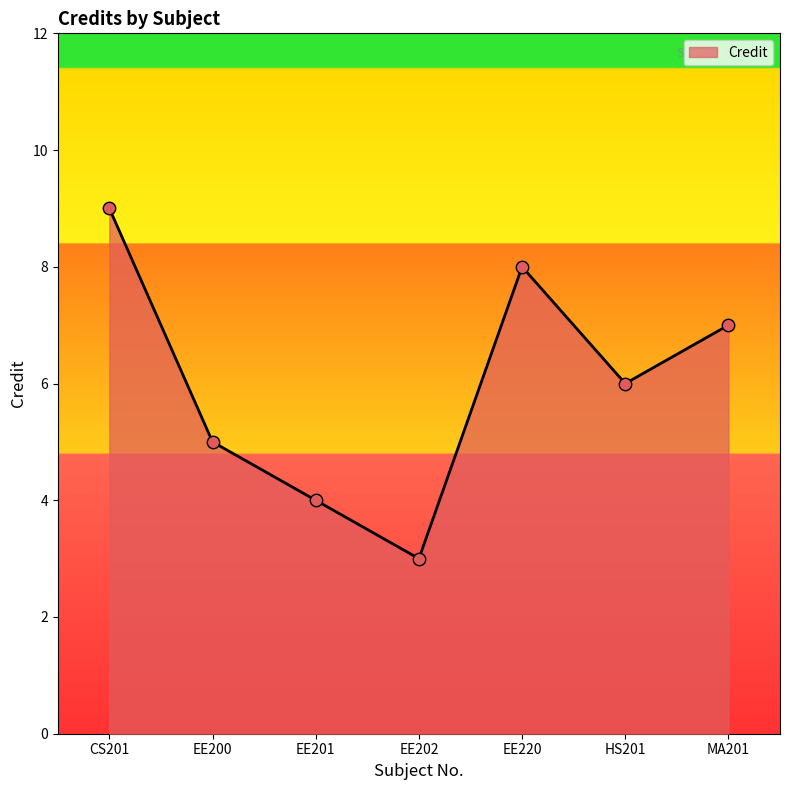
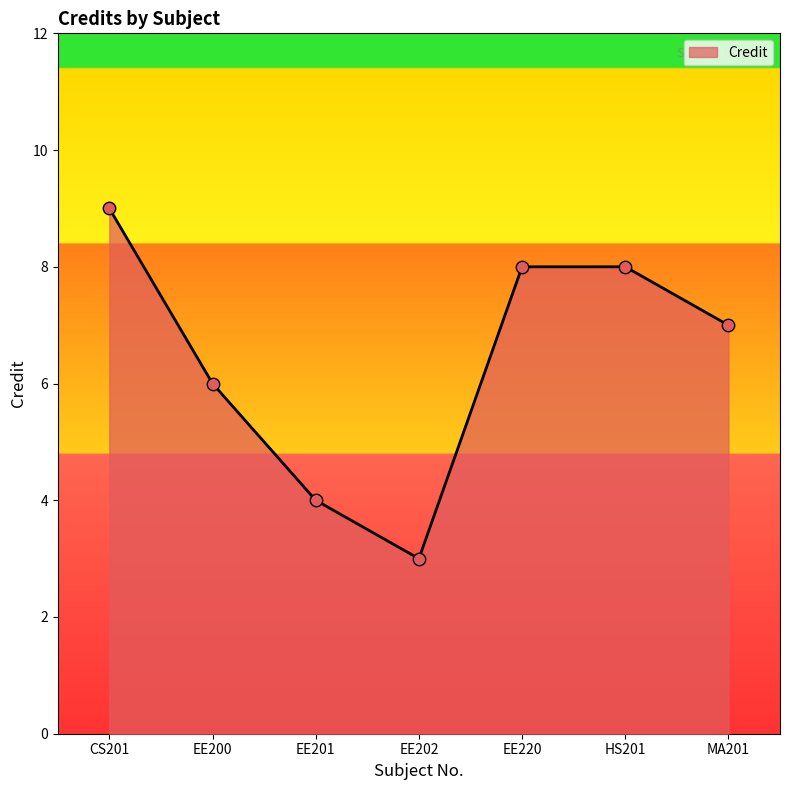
EE200: 5 -> 6
HS201: 6 -> 8
